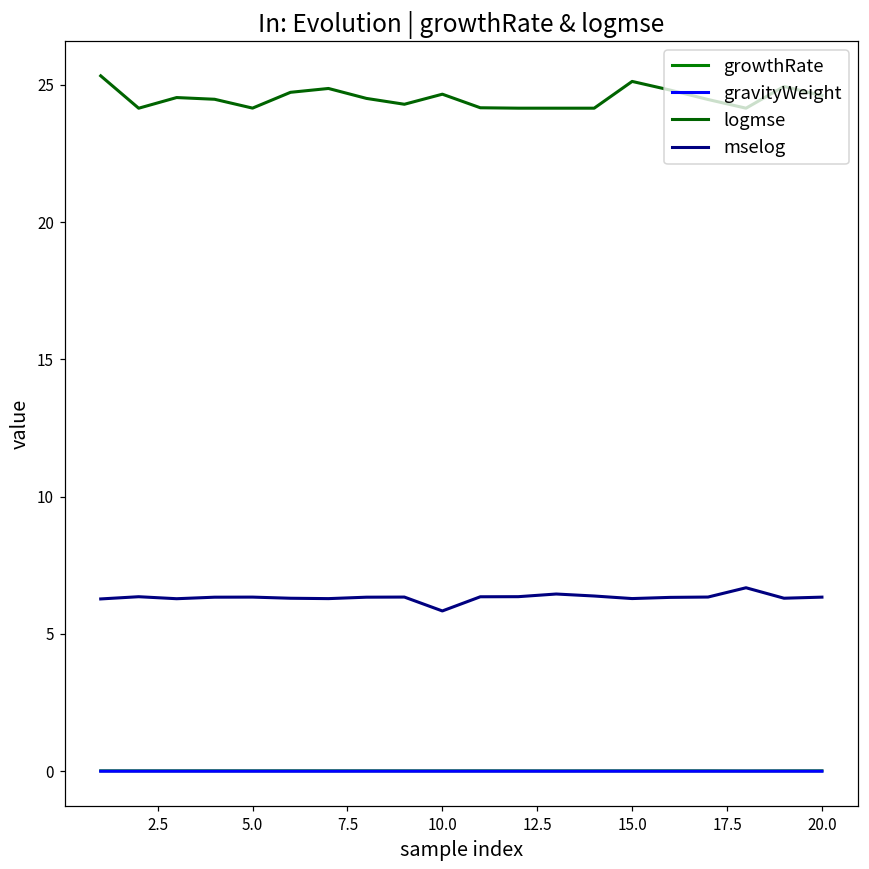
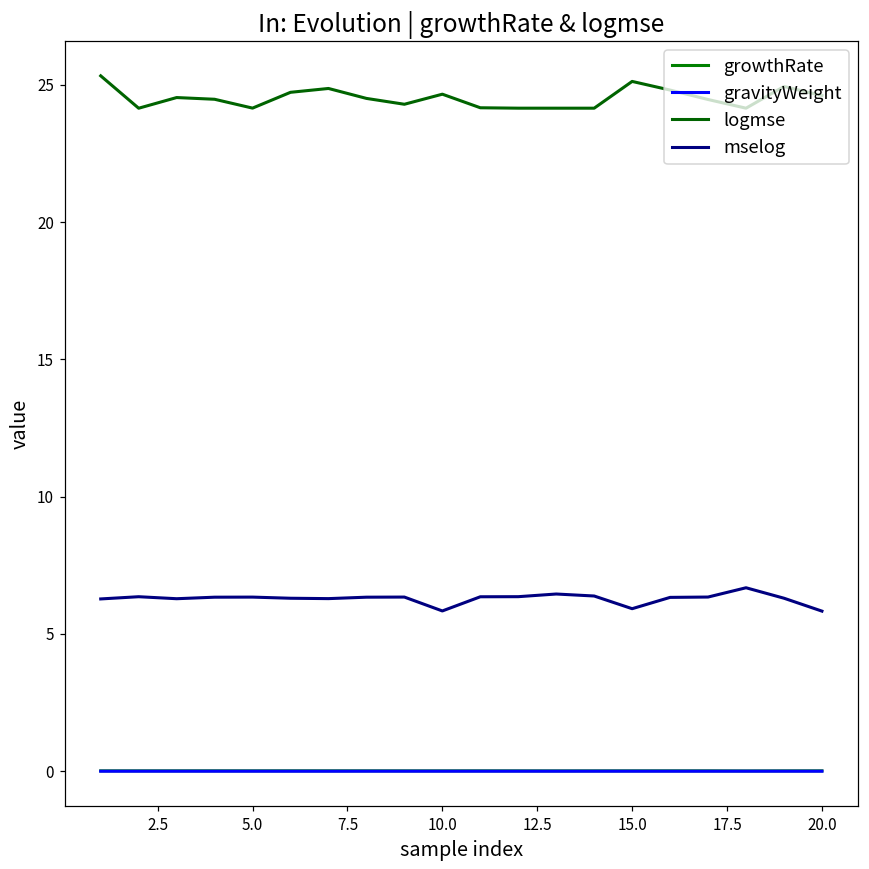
mselog, 15.0: 6.3 -> 5.9
mselog, 20.0: 6.3 -> 5.8
